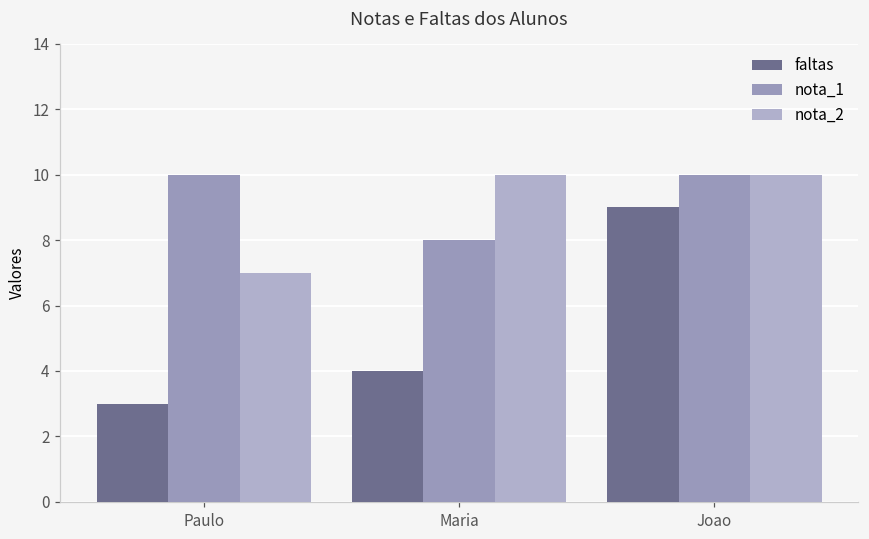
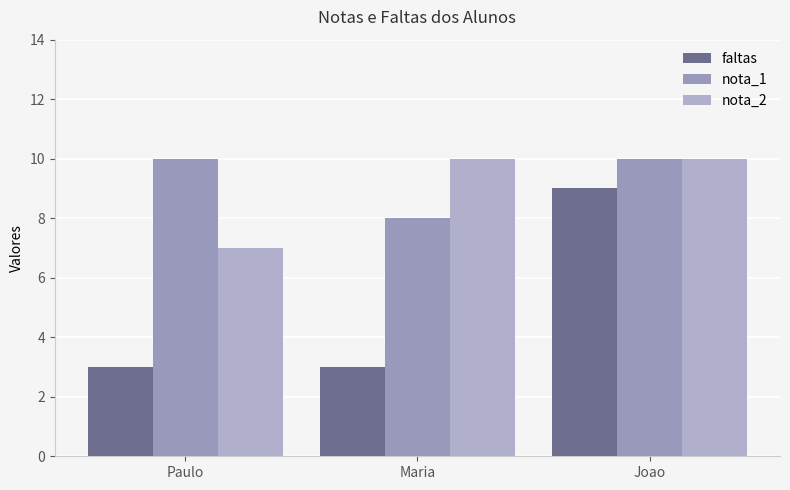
faltas, Maria: 4 -> 3
